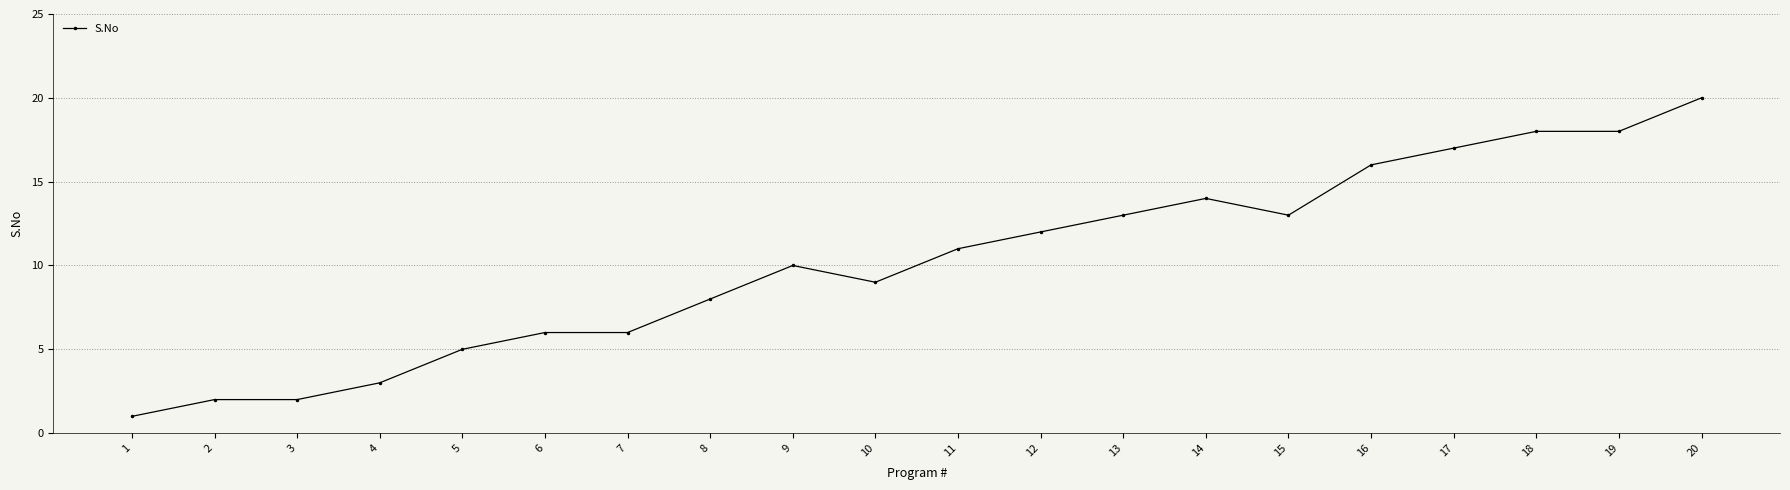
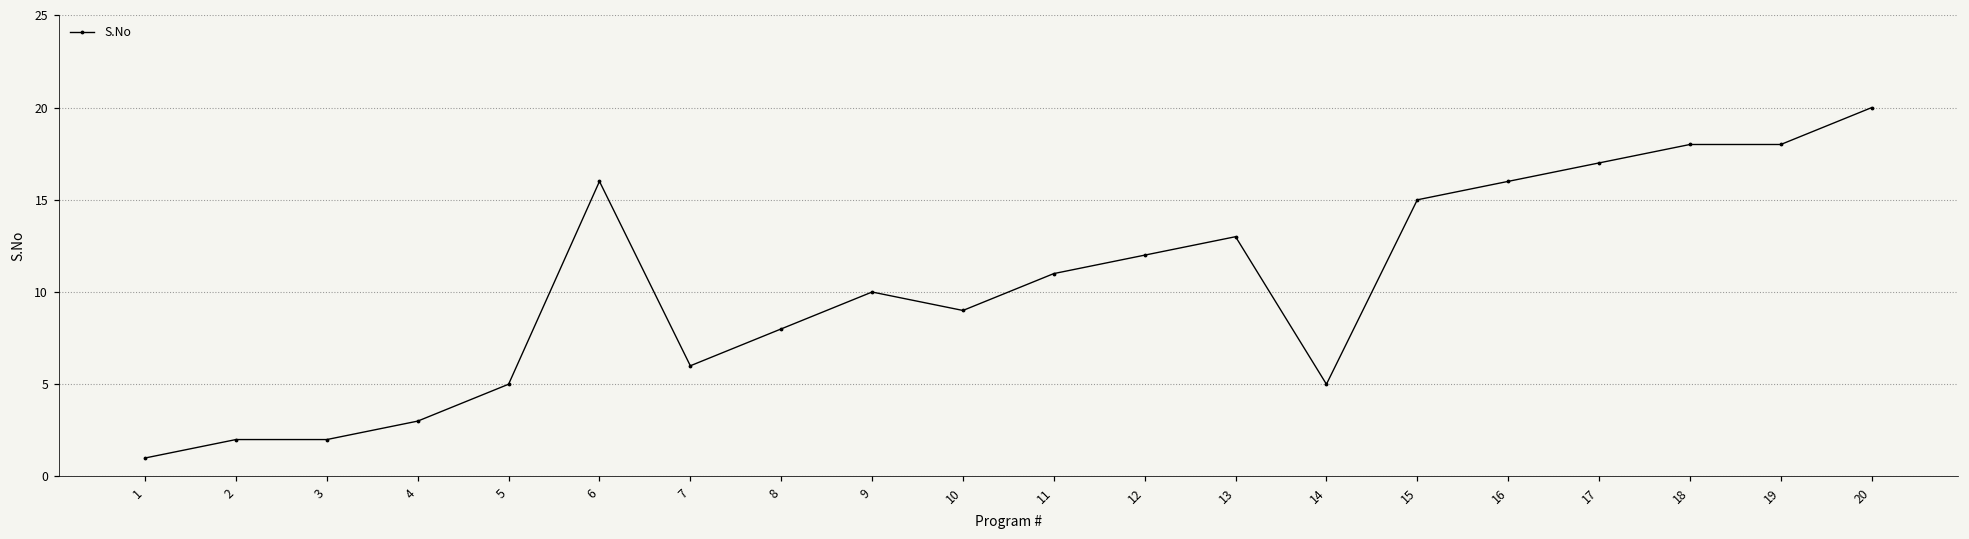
6: 6 -> 16
14: 14 -> 5
15: 13 -> 15
